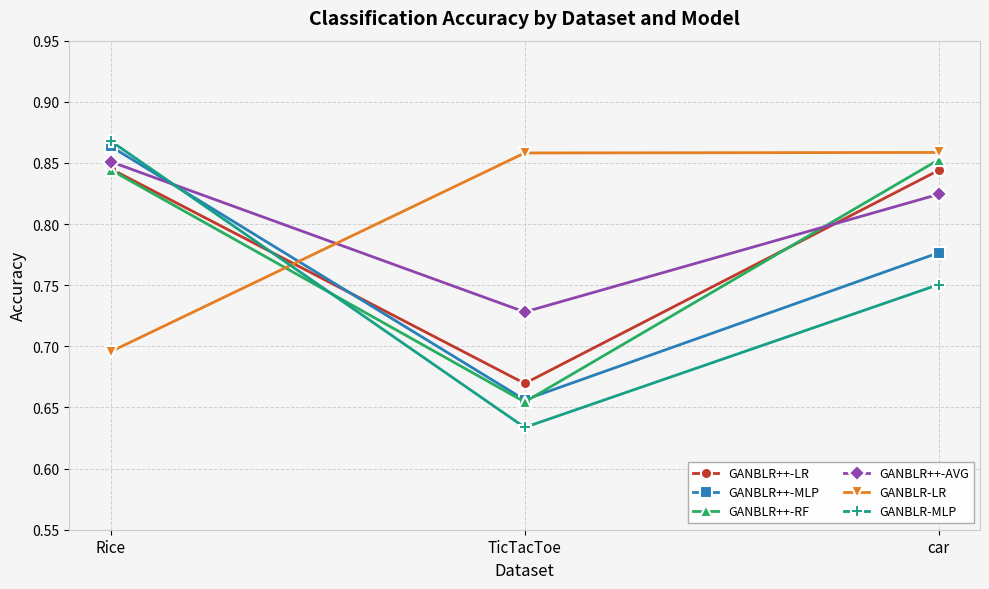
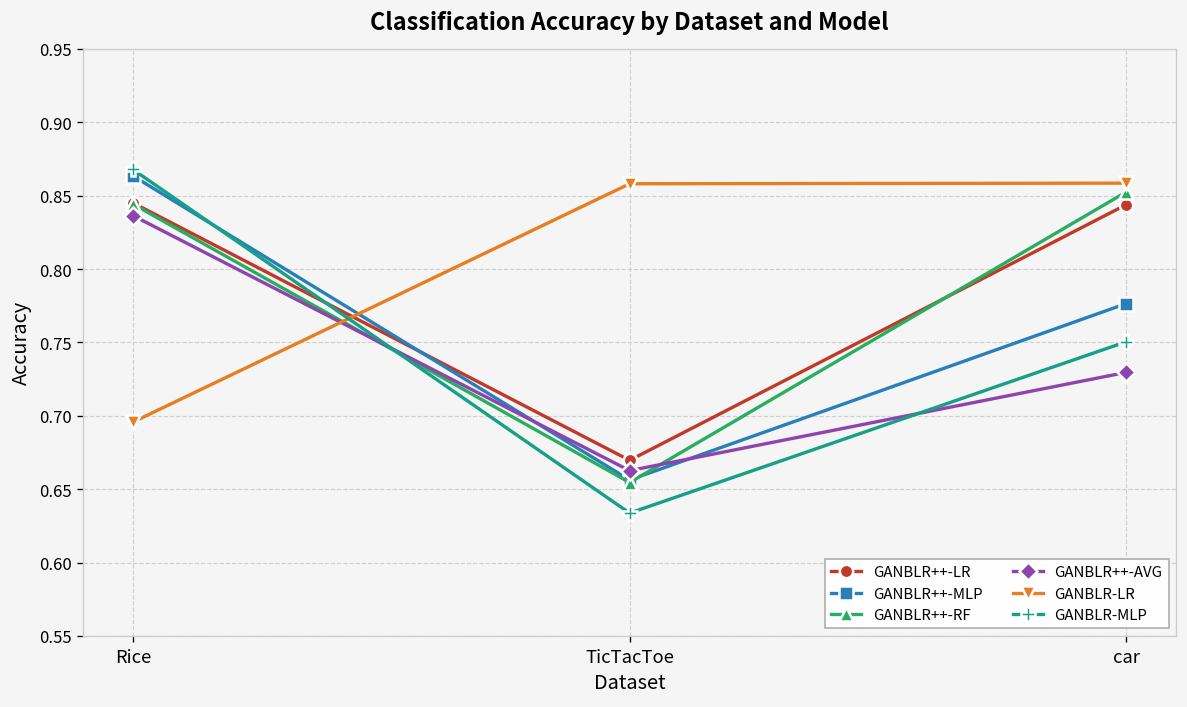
GANBLR++-AVG, Rice: 0.851 -> 0.836
GANBLR++-AVG, TicTacToe: 0.728 -> 0.663
GANBLR++-AVG, car: 0.824 -> 0.730
